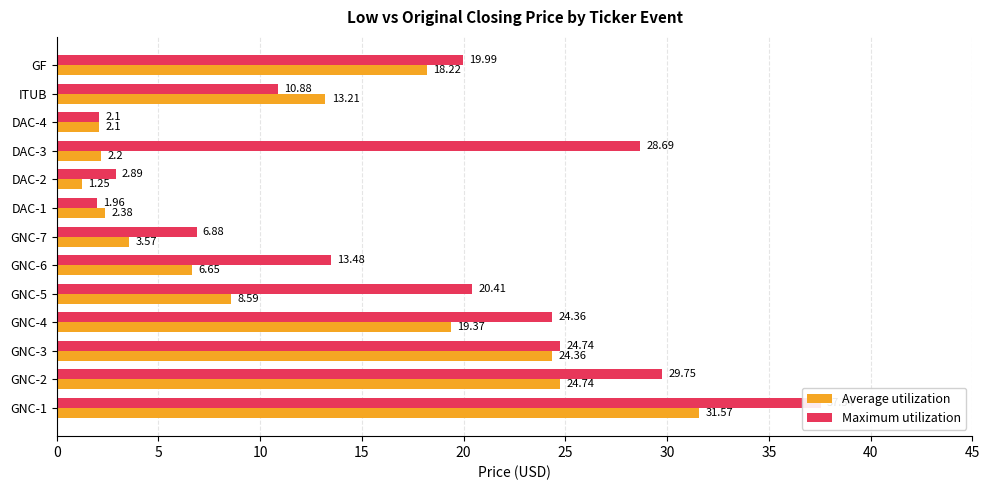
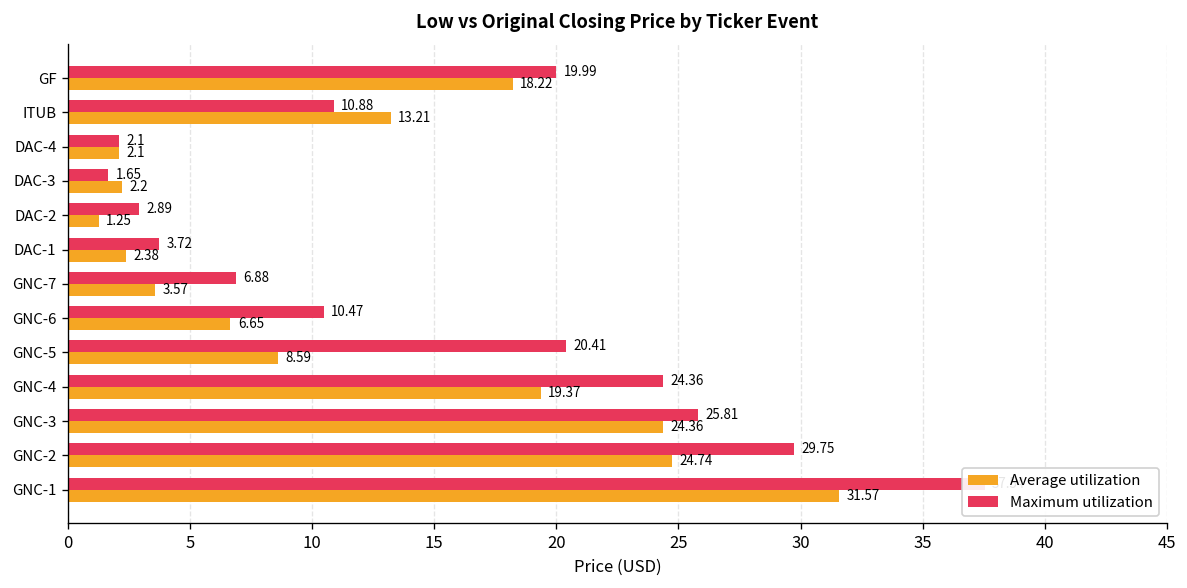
Maximum utilization, DAC-3: 28.69 -> 1.65
Maximum utilization, DAC-1: 1.96 -> 3.72
Maximum utilization, GNC-6: 13.48 -> 10.47
Maximum utilization, GNC-3: 24.74 -> 25.81
